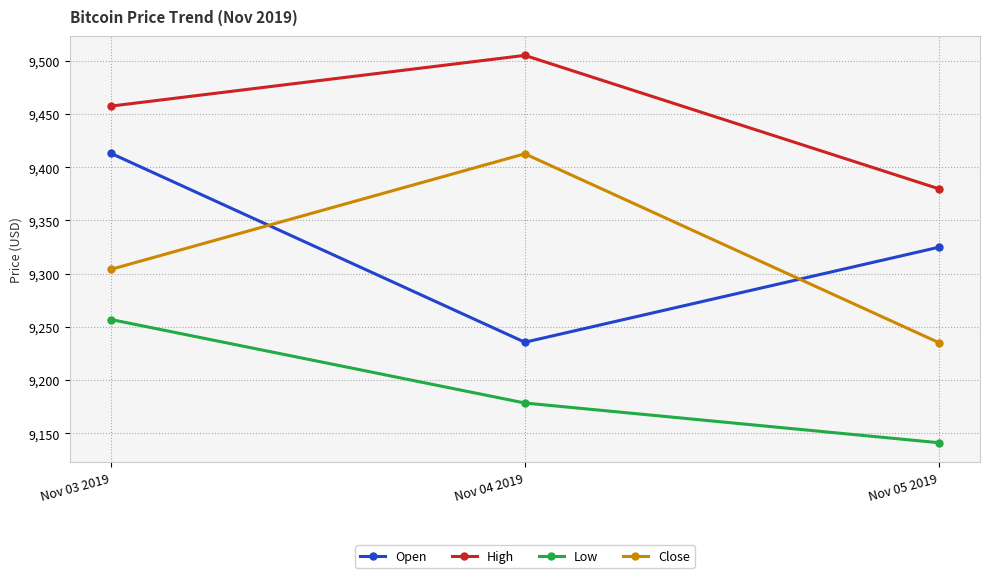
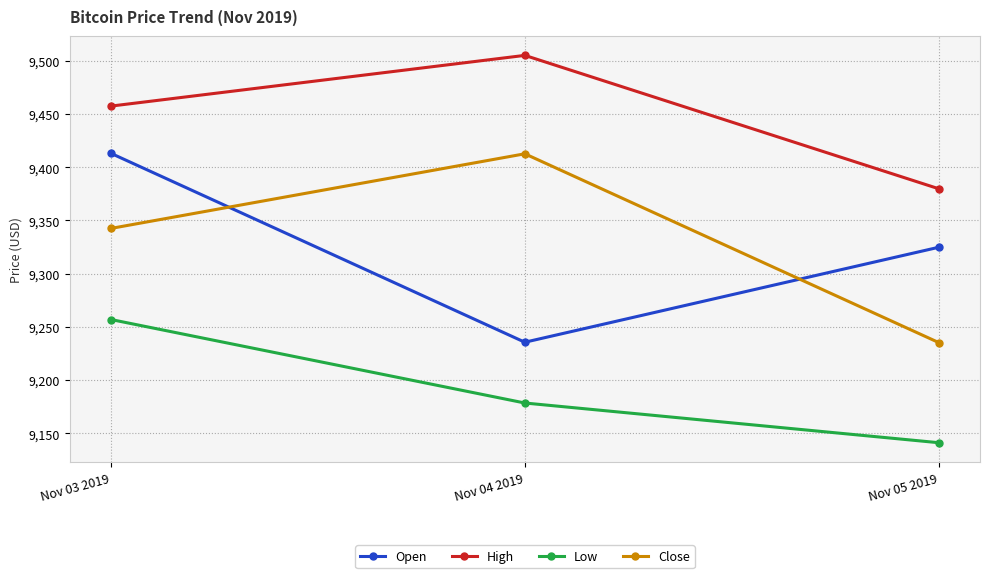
Close, Nov 03 2019: 9,304 -> 9,343
